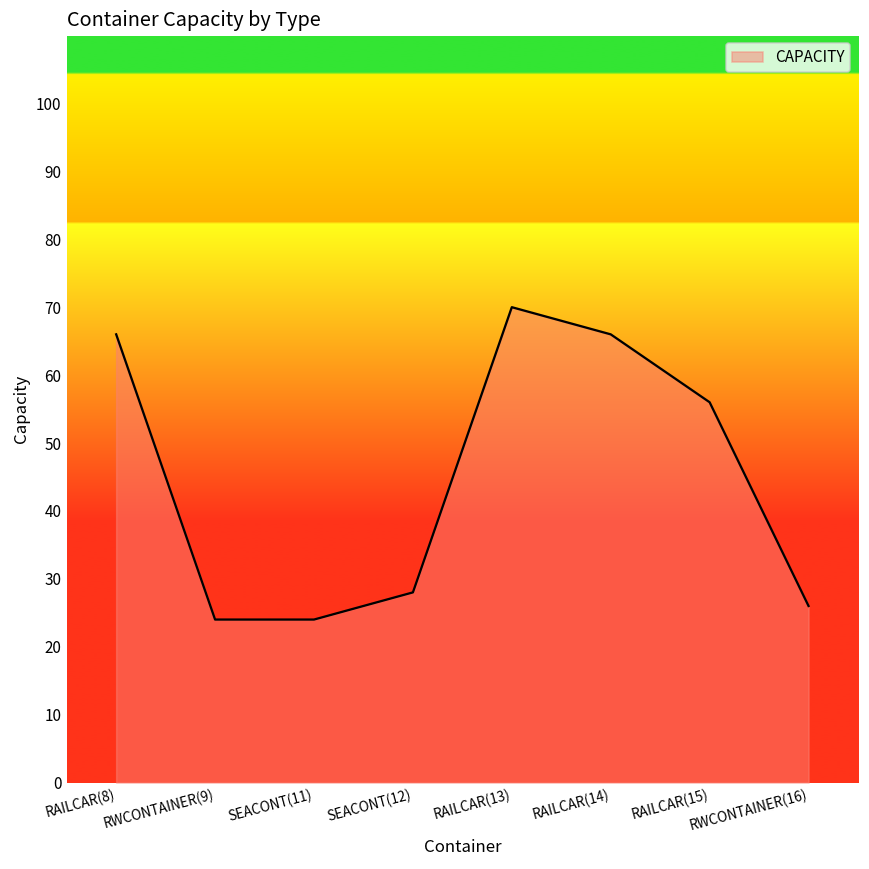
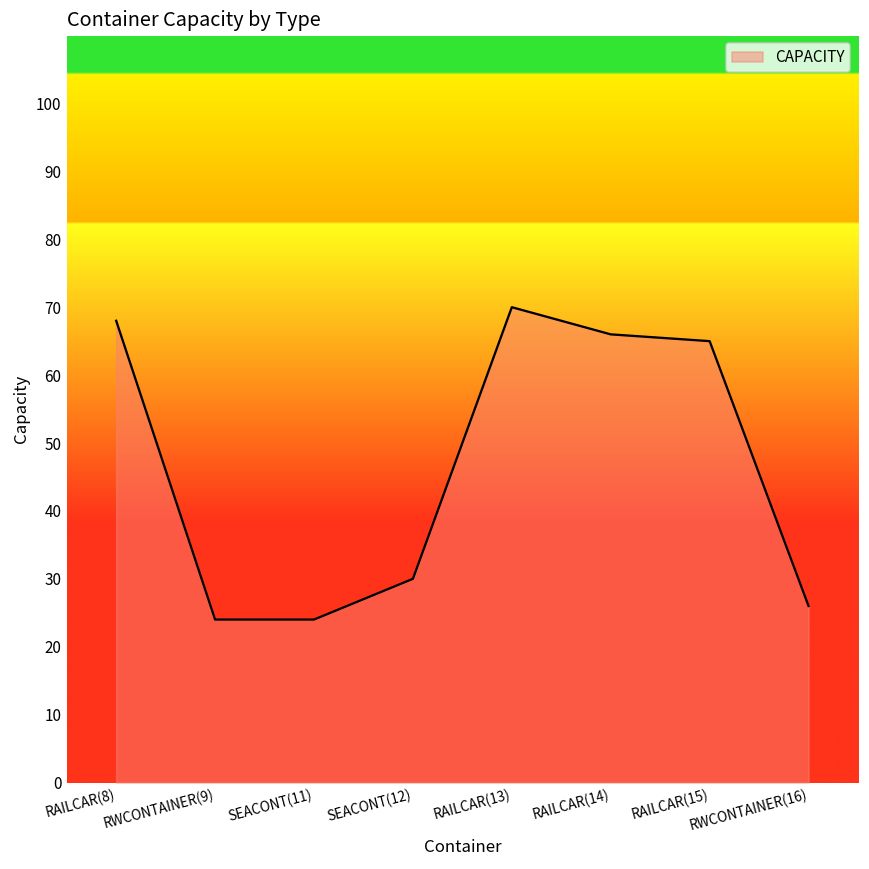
RAILCAR(8): 66 -> 68
SEACONT(12): 28 -> 30
RAILCAR(15): 56 -> 65
